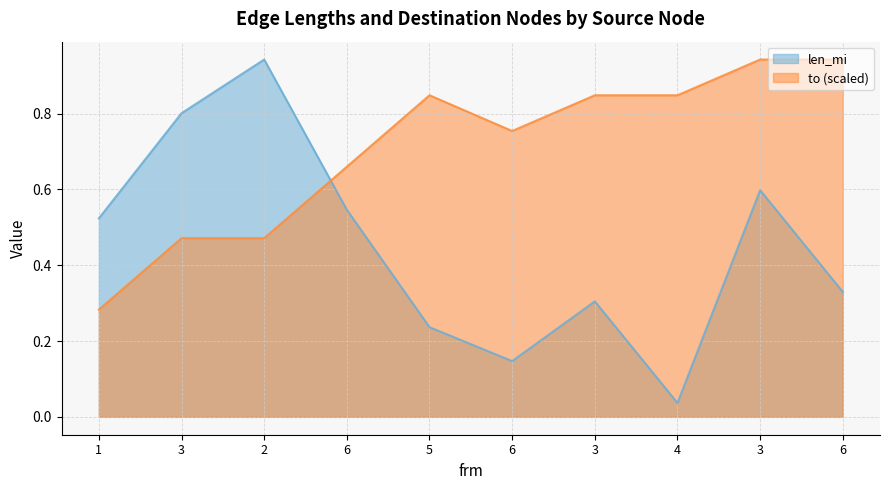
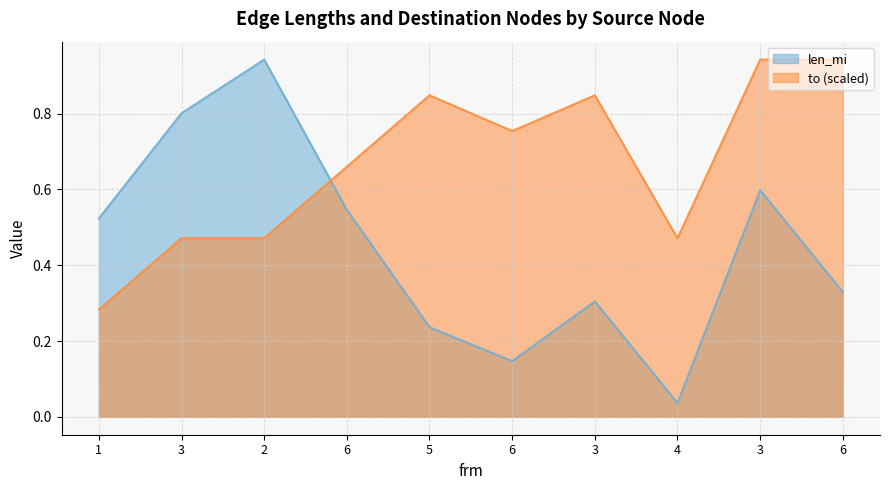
to (scaled), 4: 0.85 -> 0.47
